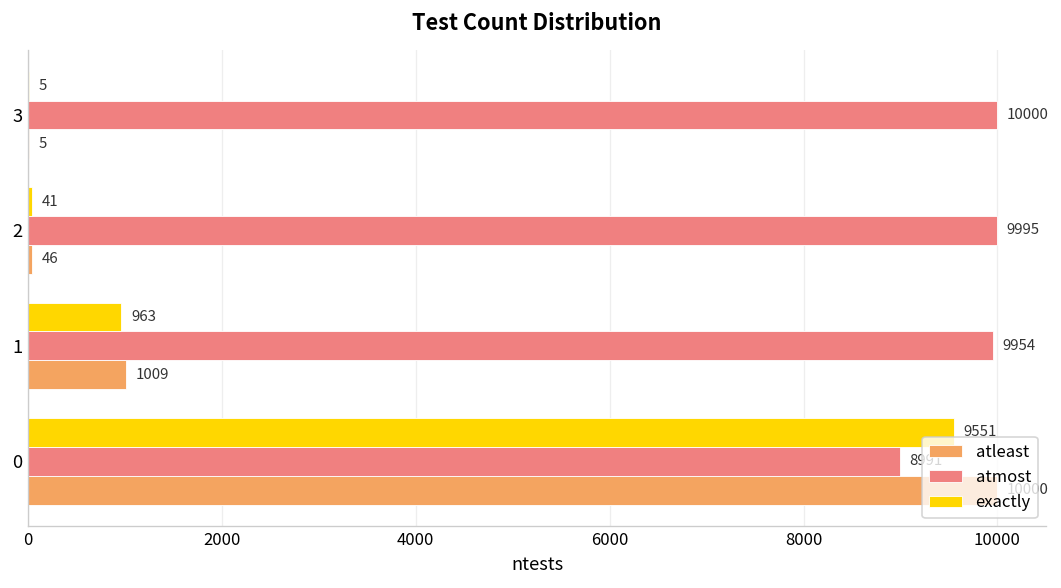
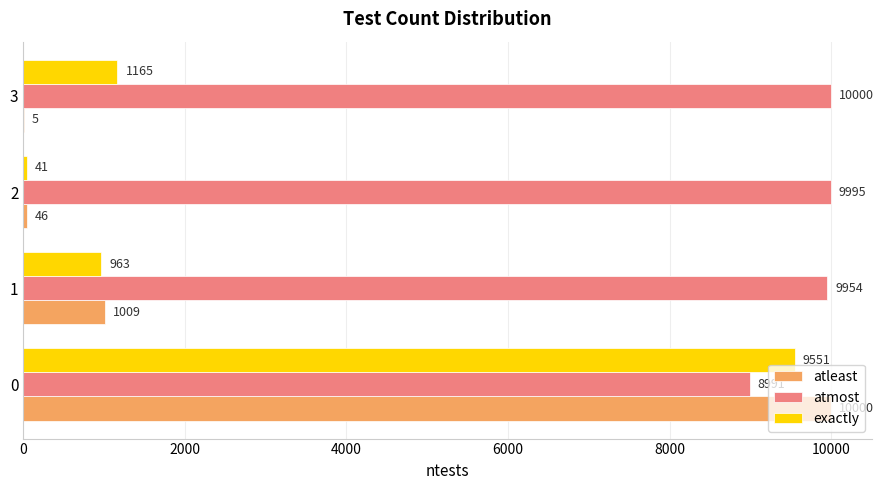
exactly, 3: 5 -> 1165
